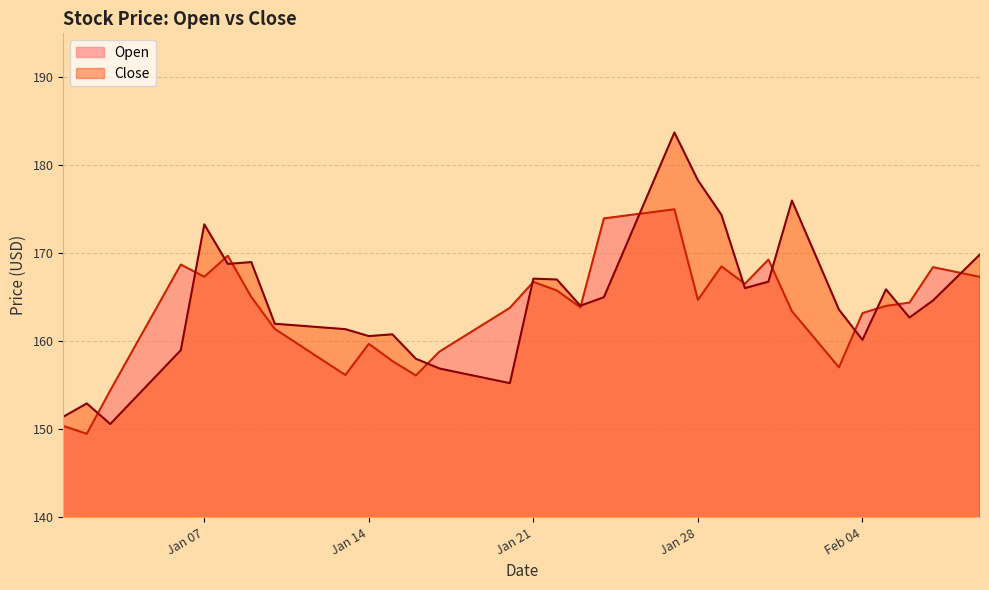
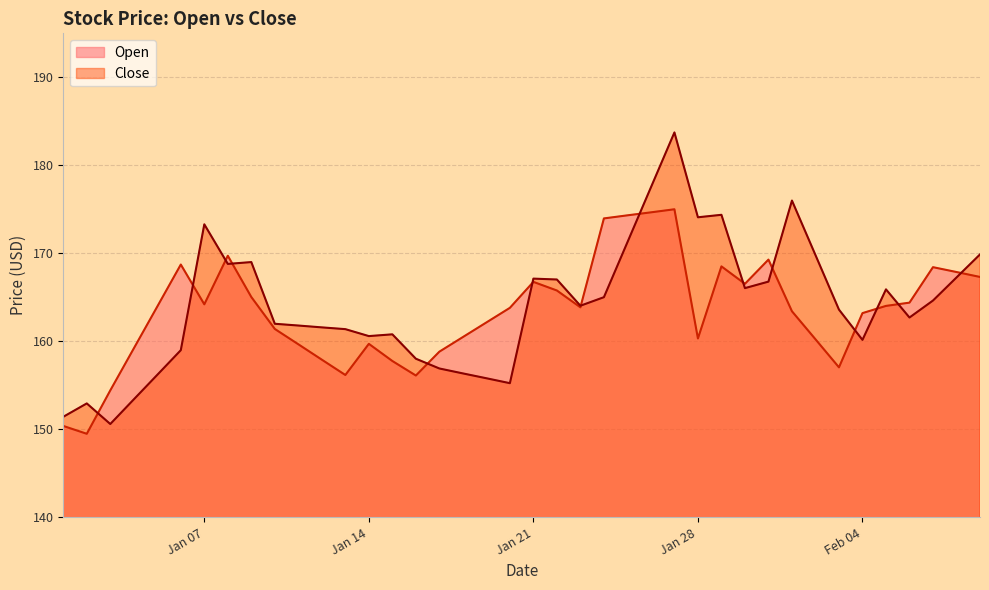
Open, Jan 07: 167 -> 164
Open, Jan 28: 165 -> 160
Close, Jan 28: 178 -> 174
